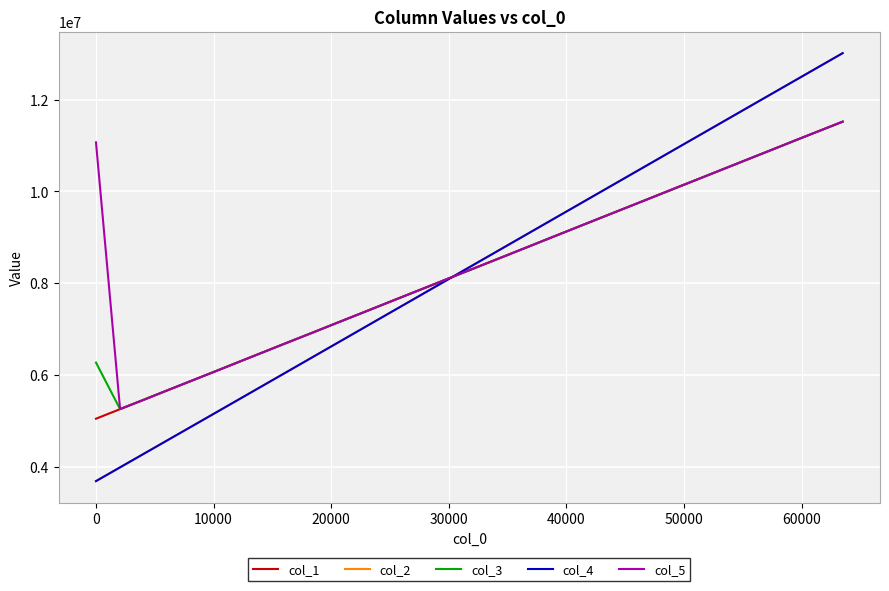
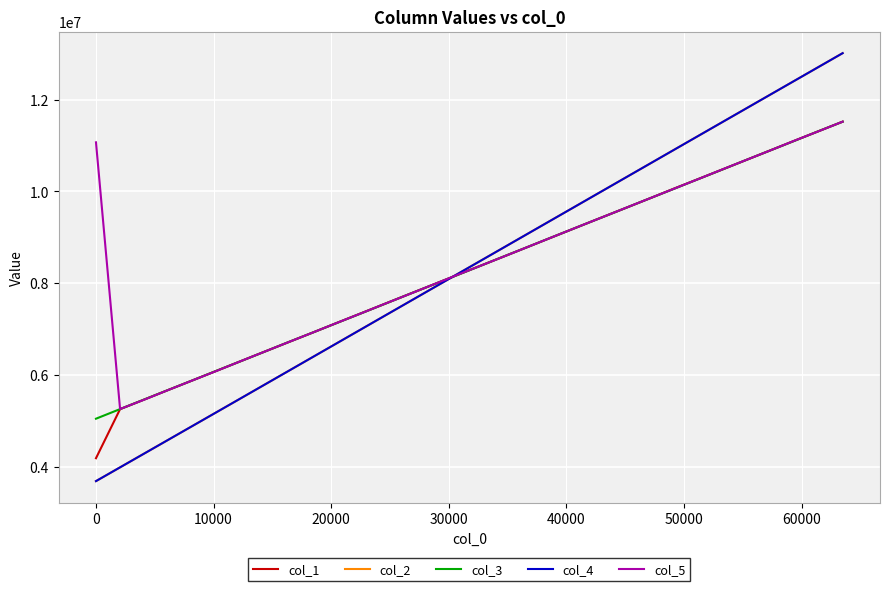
col_1, 0: 5000000 -> 4200000
col_3, 0: 6300000 -> 5000000
